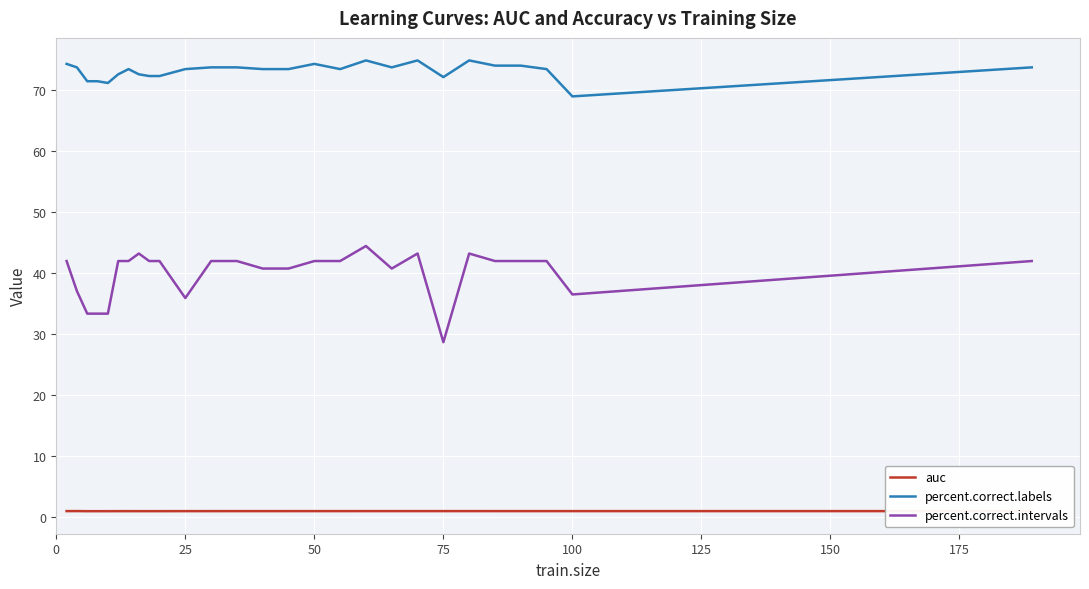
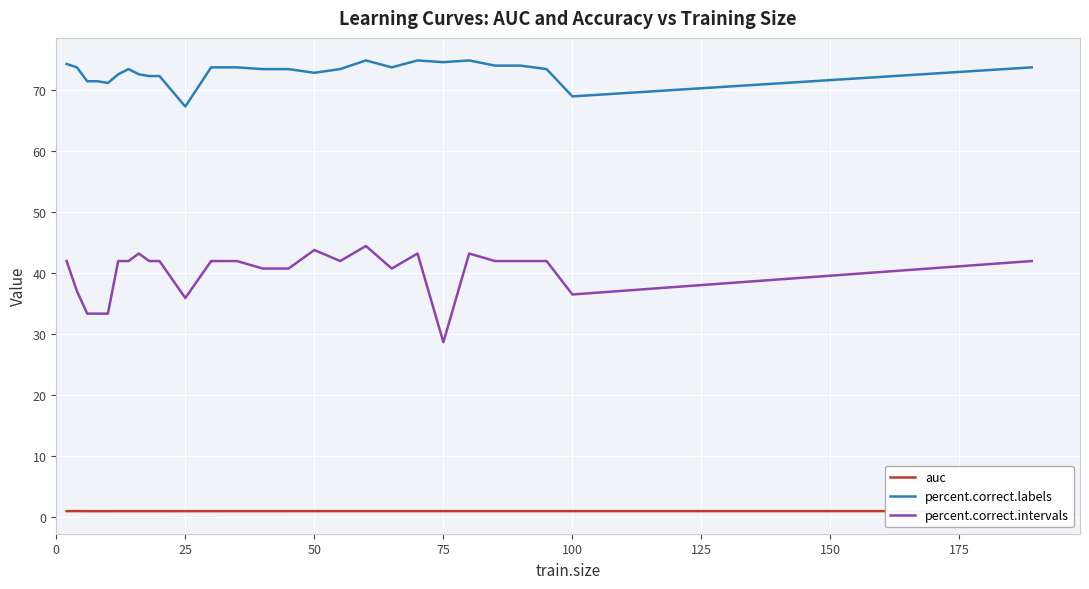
percent.correct.labels, 25: 74 -> 67
percent.correct.labels, 50: 74 -> 73
percent.correct.intervals, 50: 42 -> 44
percent.correct.labels, 75: 72 -> 75
